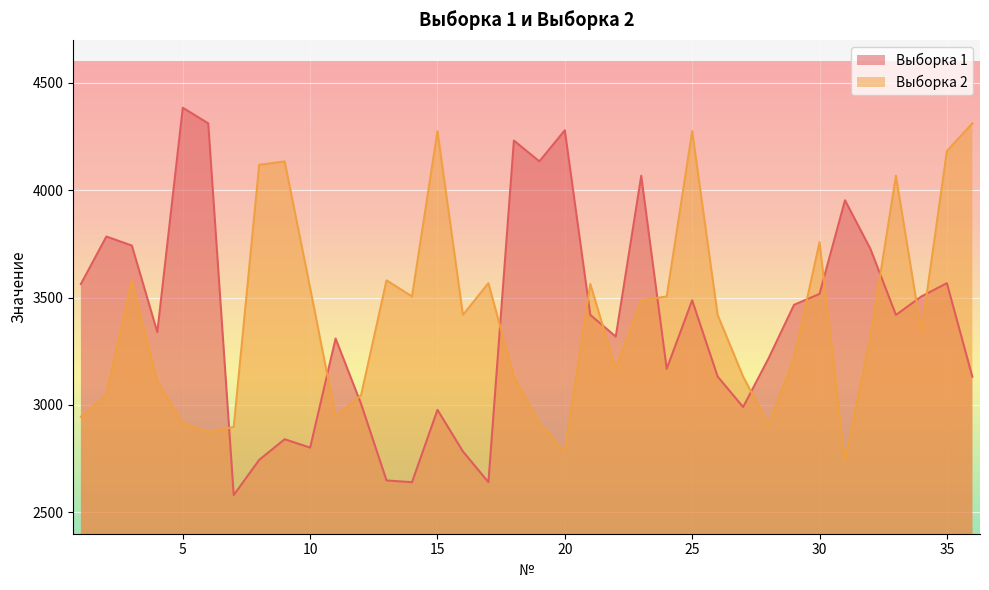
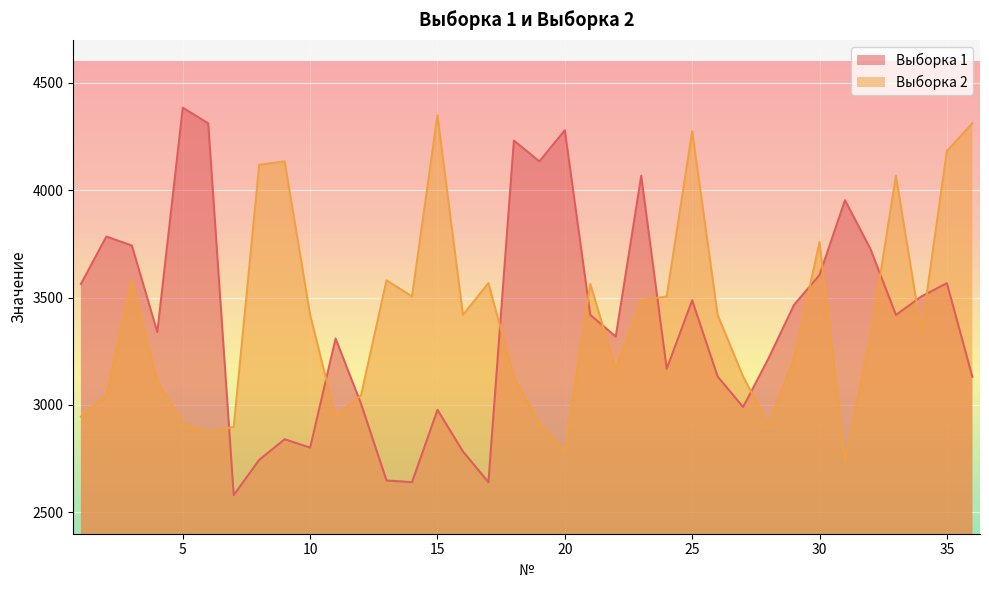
Выборка 2, 10: 3550 -> 3420
Выборка 2, 15: 4280 -> 4350
Выборка 1, 30: 3520 -> 3610
